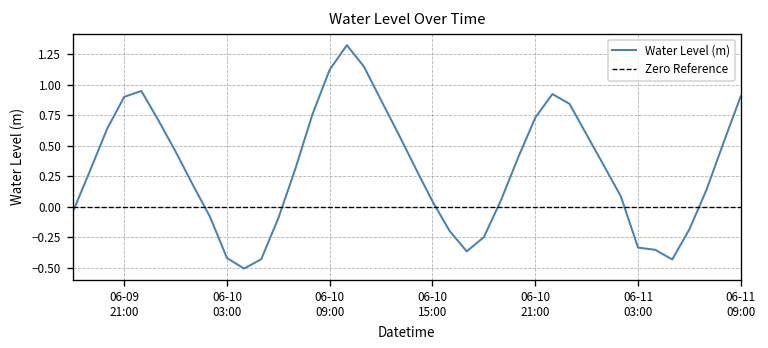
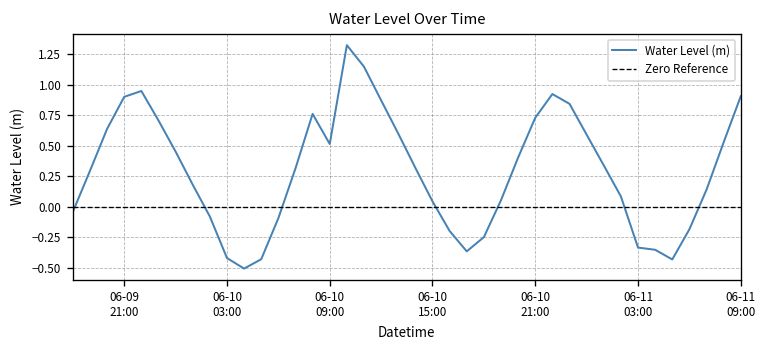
06-10 09:00: 1.12 -> 0.51
